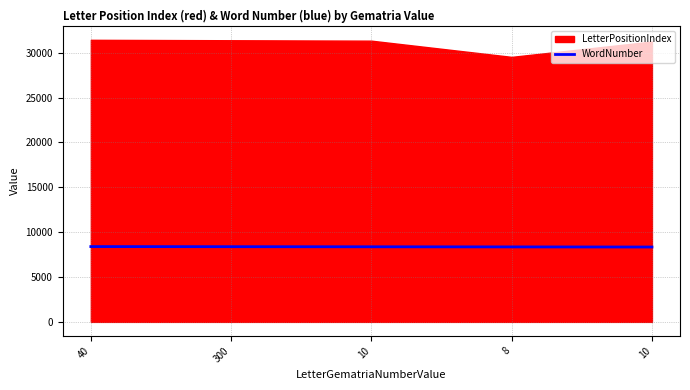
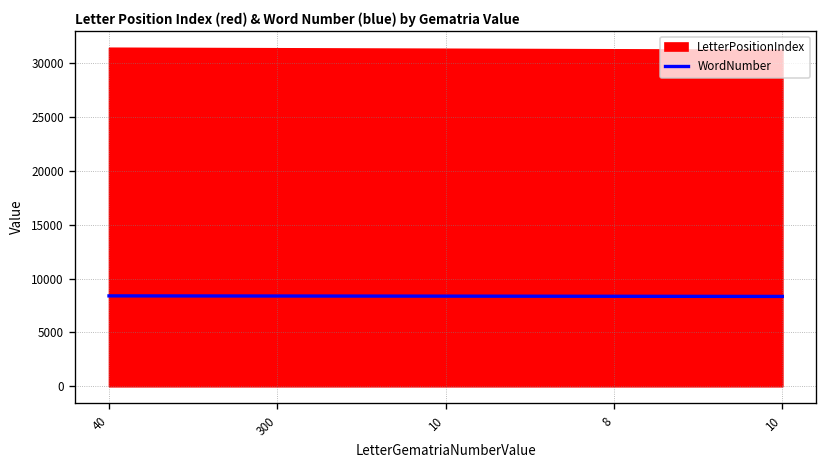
LetterPositionIndex, 8: 30000 -> 31000
